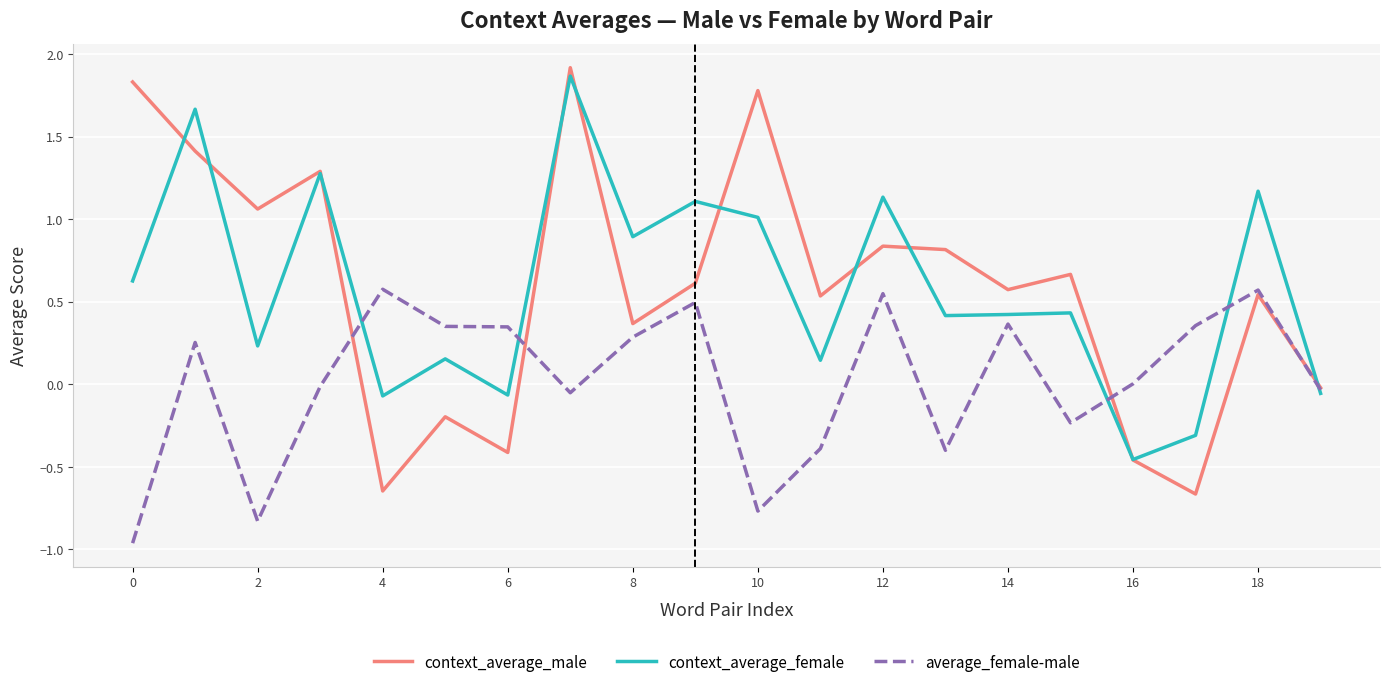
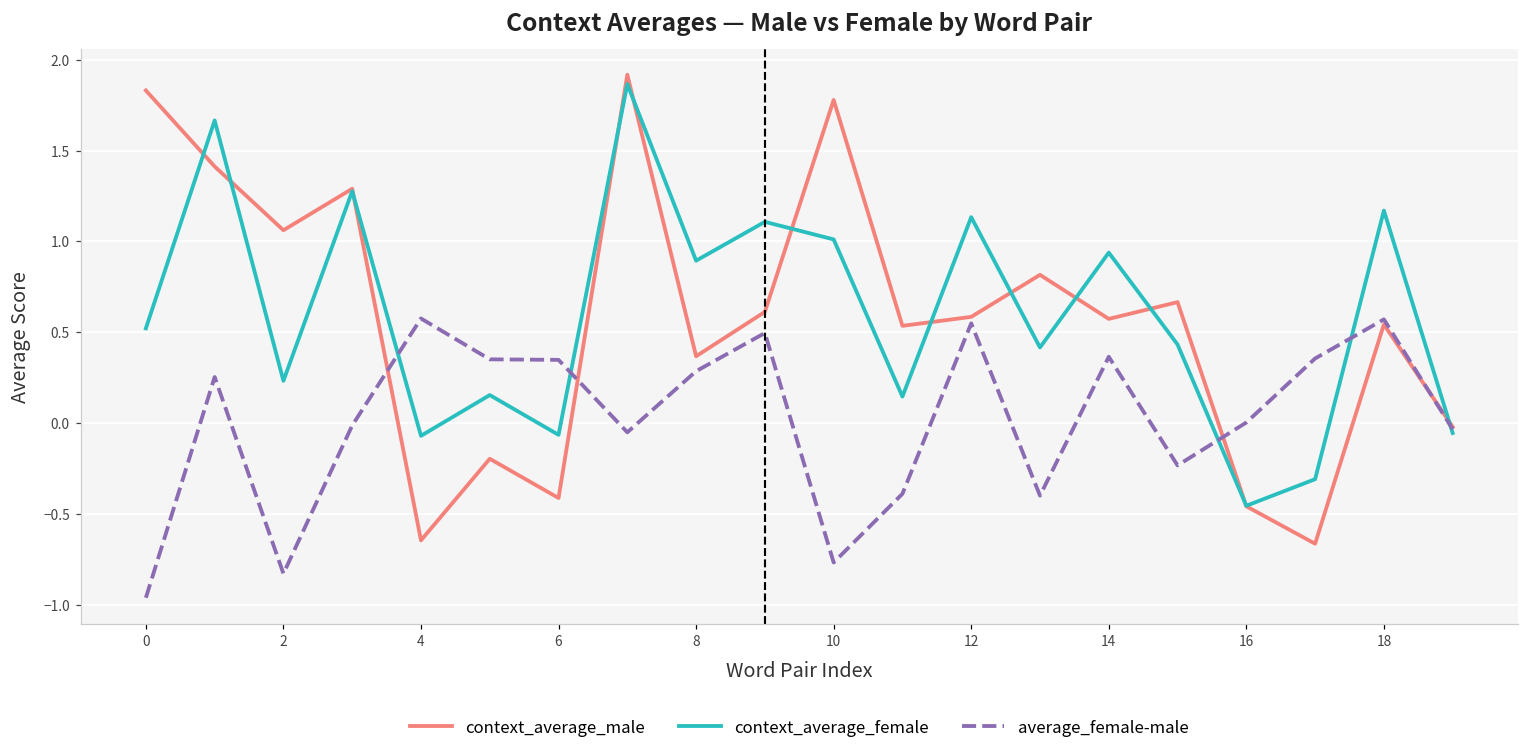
context_average_female, 0: 0.63 -> 0.52
context_average_male, 12: 0.84 -> 0.58
context_average_female, 14: 0.42 -> 0.94
